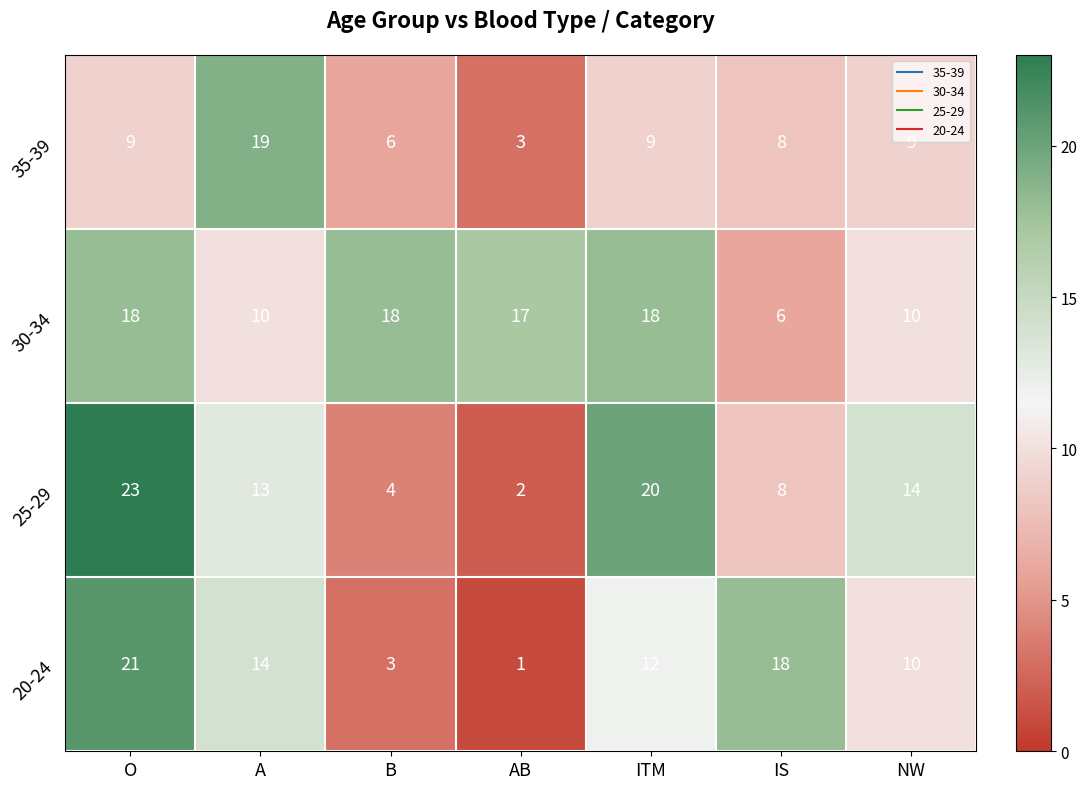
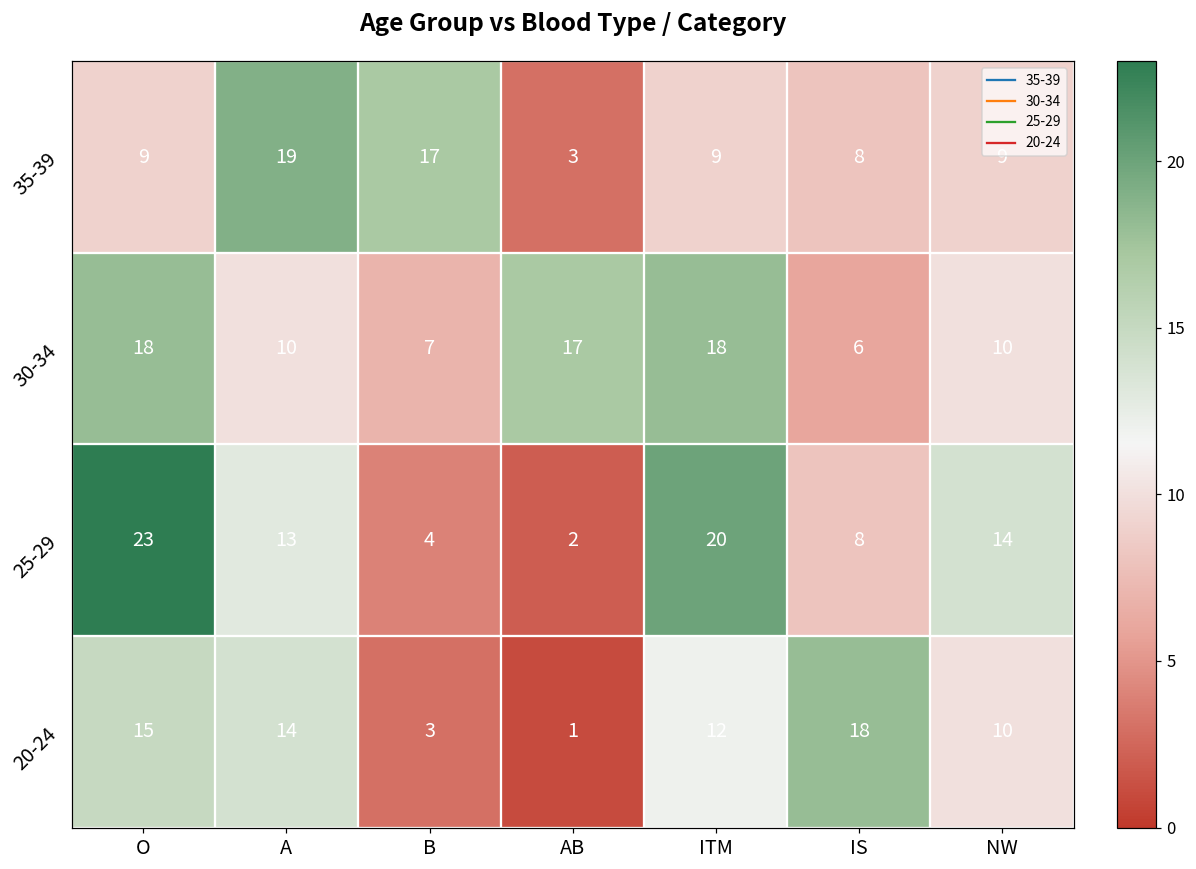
35-39, B: 6 -> 17
30-34, B: 18 -> 7
20-24, O: 21 -> 15
